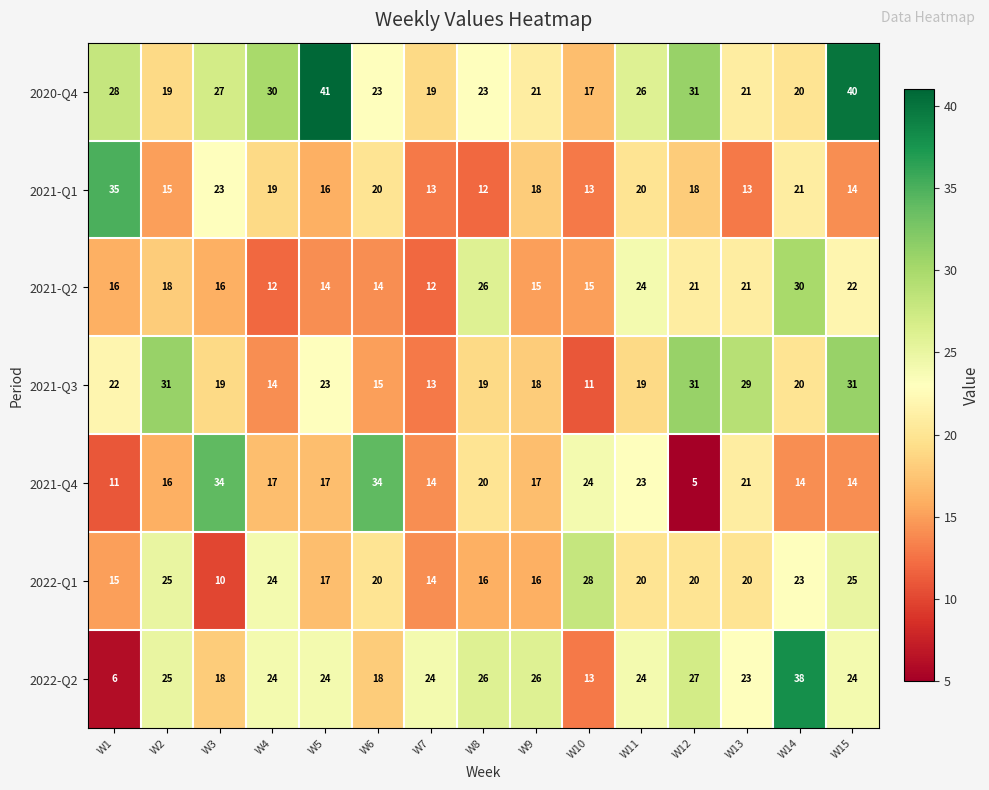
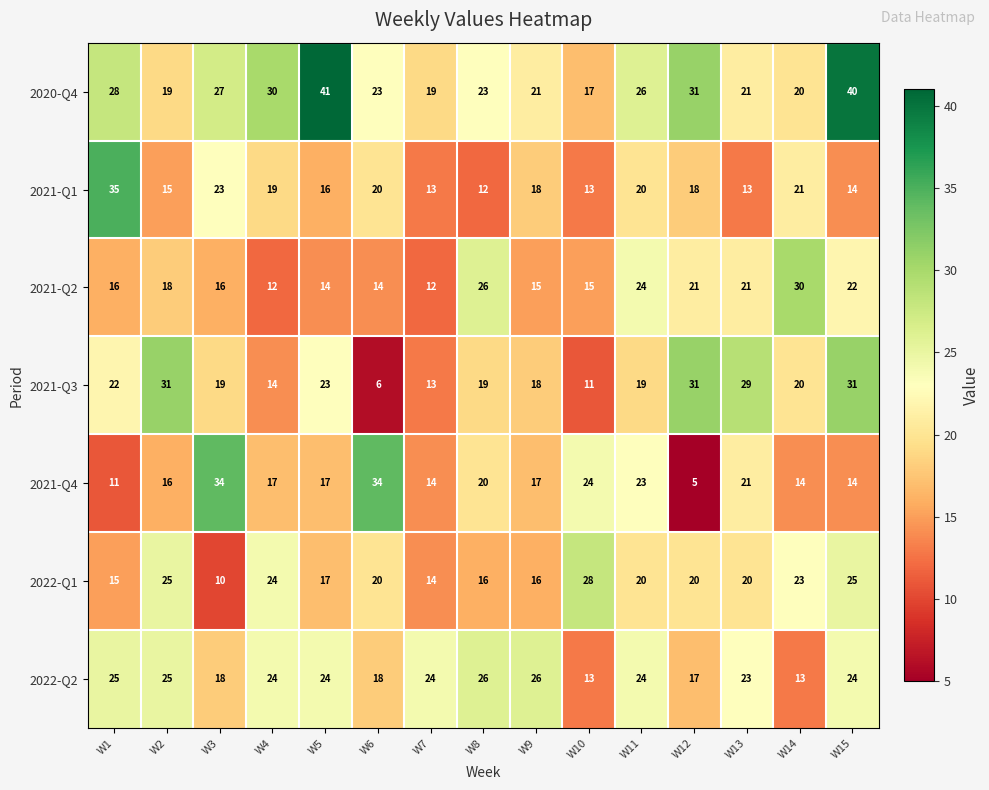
2021-Q3, W6: 15 -> 6
2022-Q2, W1: 6 -> 25
2022-Q2, W12: 27 -> 17
2022-Q2, W14: 38 -> 13
